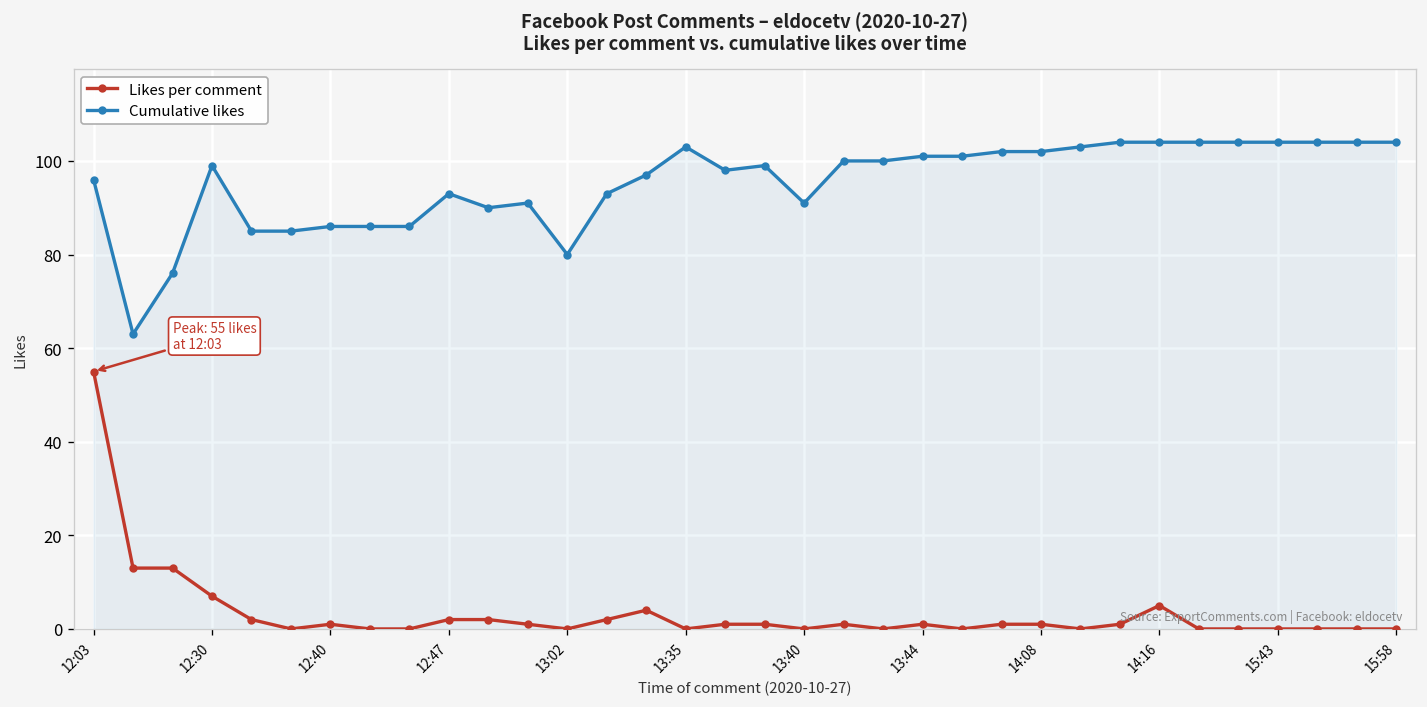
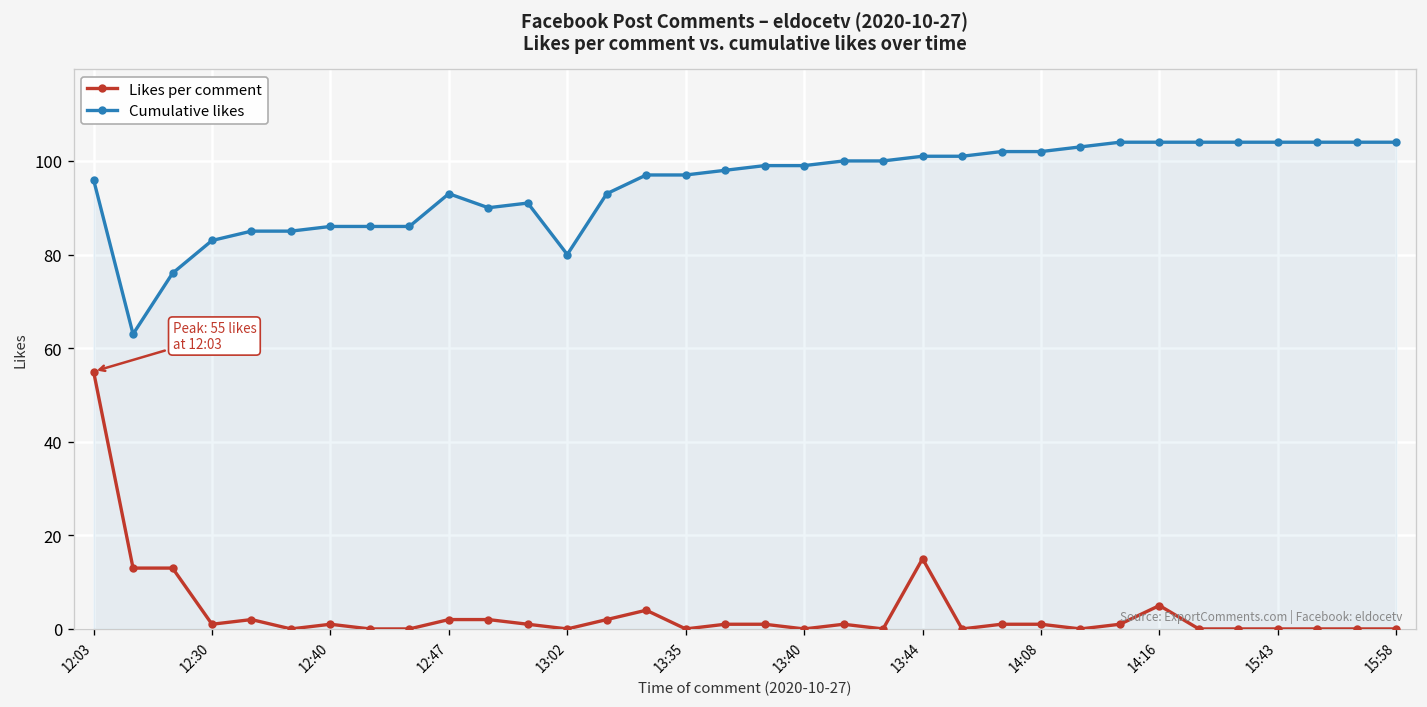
Likes per comment, 12:30: 7 -> 1
Cumulative likes, 12:30: 99 -> 83
Cumulative likes, 13:35: 103 -> 97
Cumulative likes, 13:40: 91 -> 99
Likes per comment, 13:44: 1 -> 15
